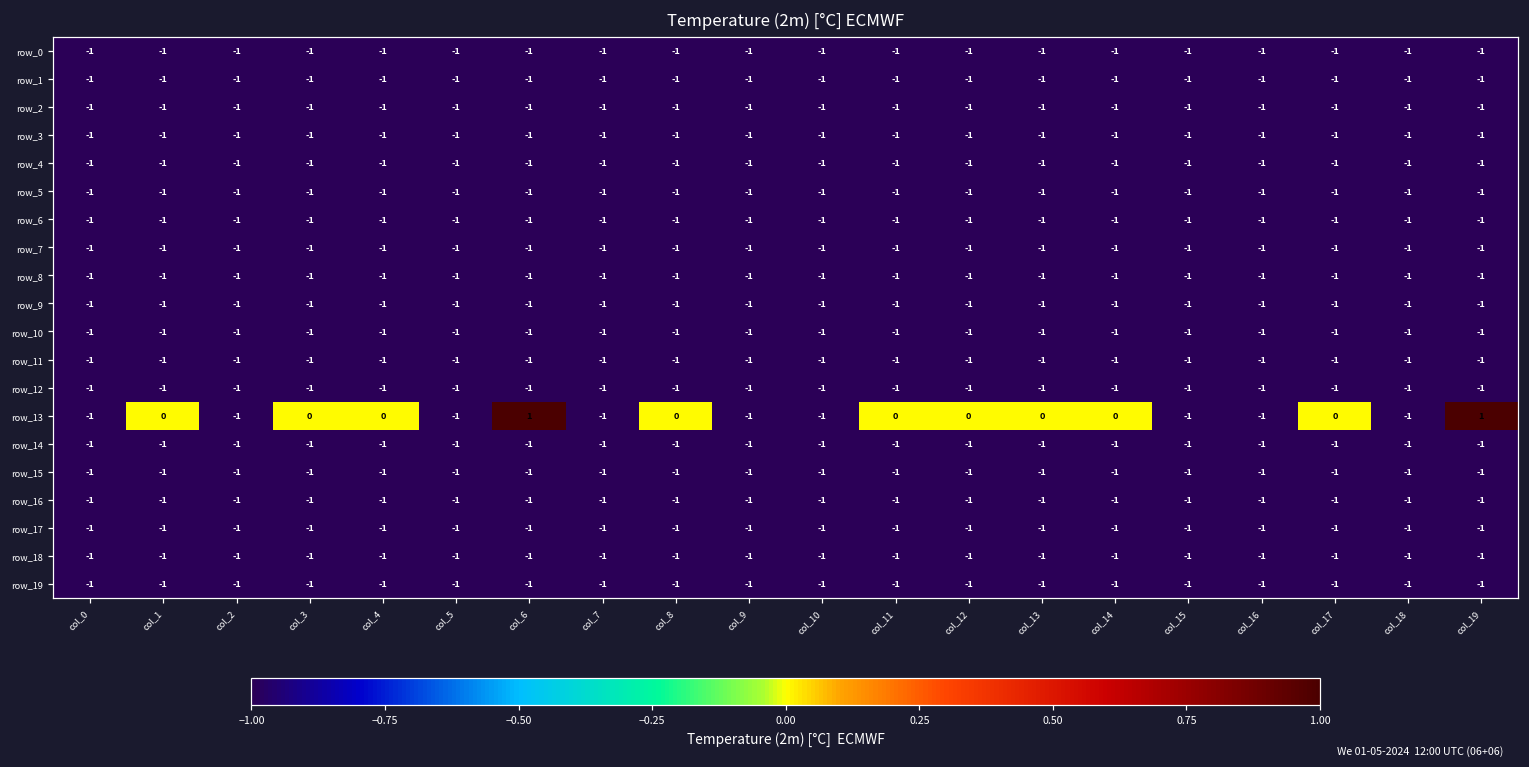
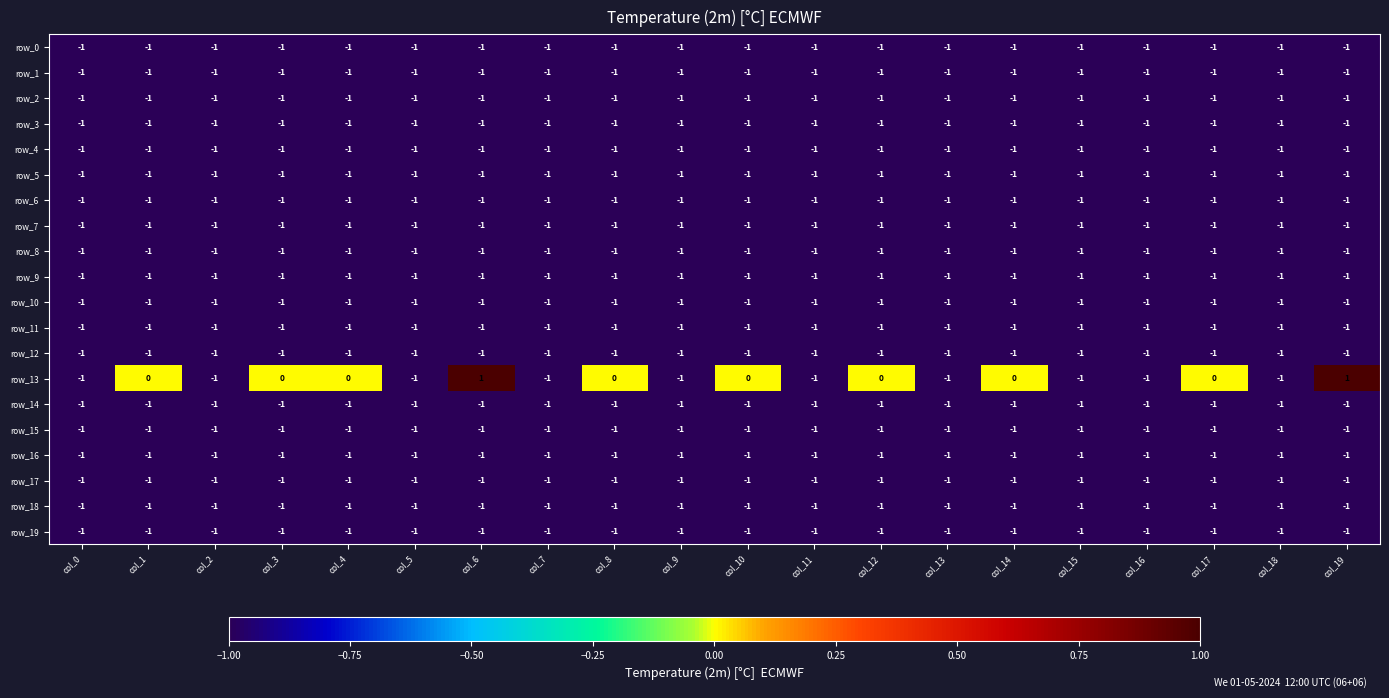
row_13, col_10: -1 -> 0
row_13, col_11: 0 -> -1
row_13, col_13: 0 -> -1
